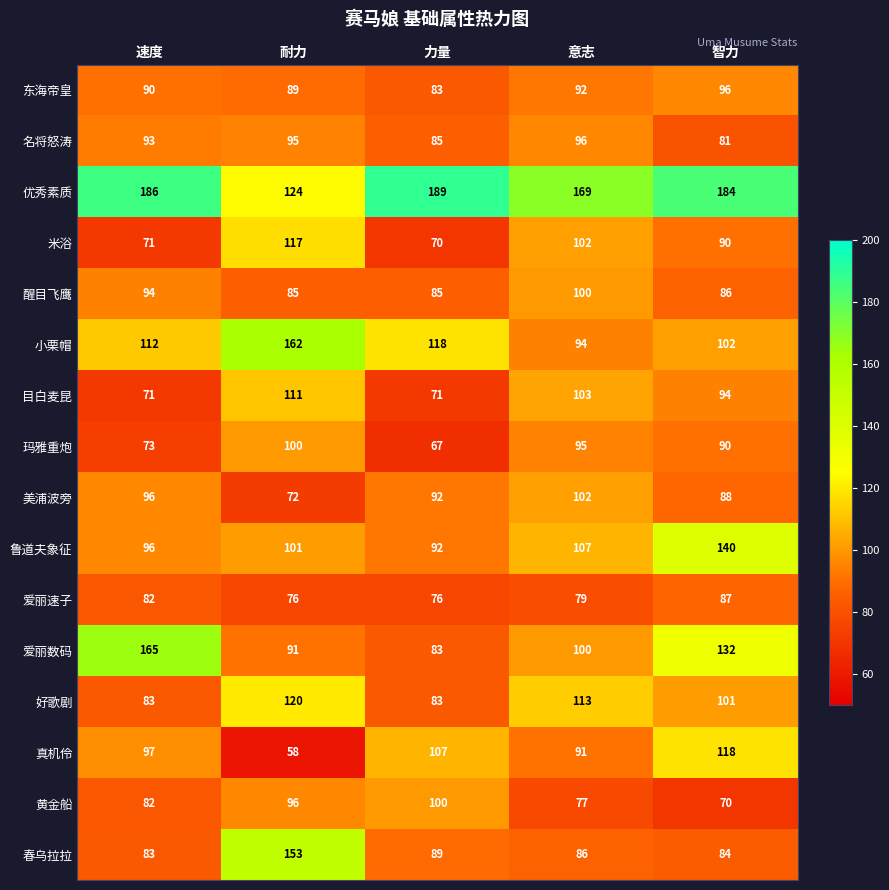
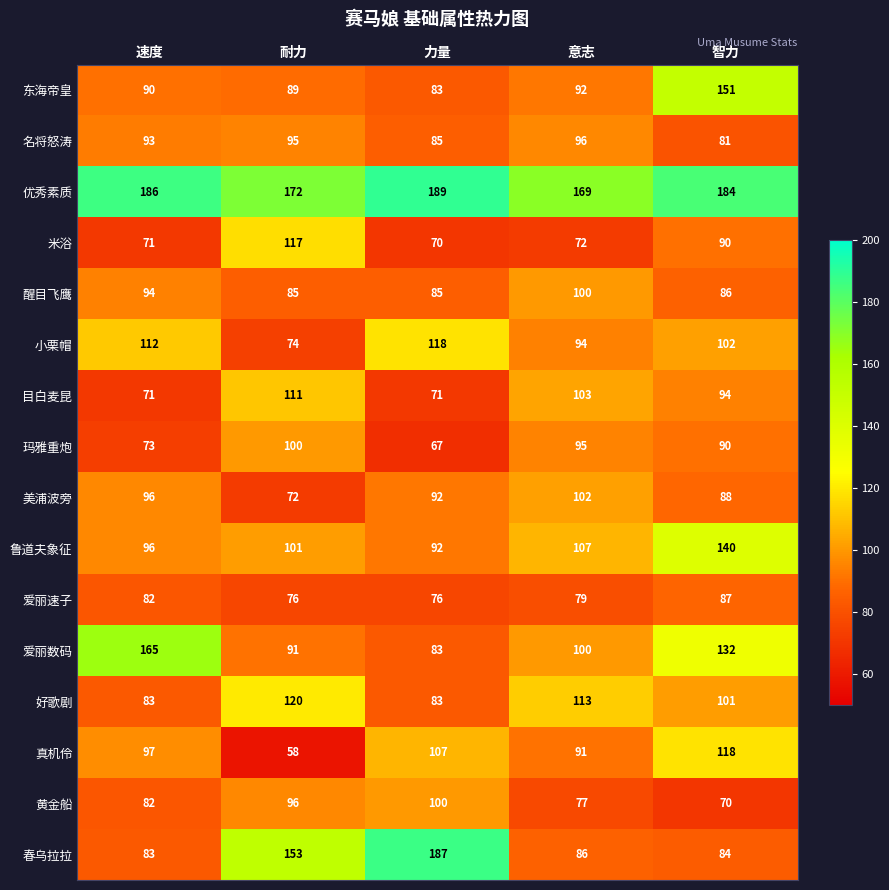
东海帝皇, 智力: 96 -> 151
优秀素质, 耐力: 124 -> 172
米浴, 意志: 102 -> 72
小栗帽, 耐力: 162 -> 74
春乌拉拉, 力量: 89 -> 187
